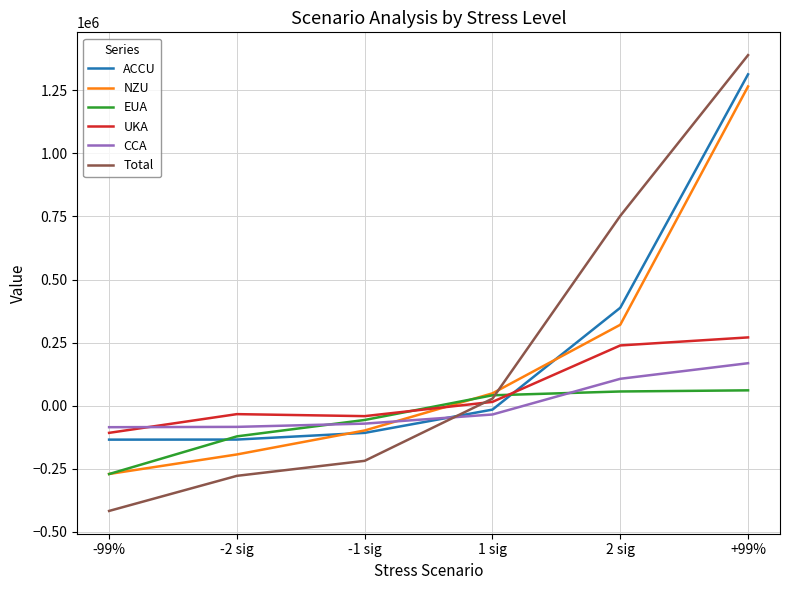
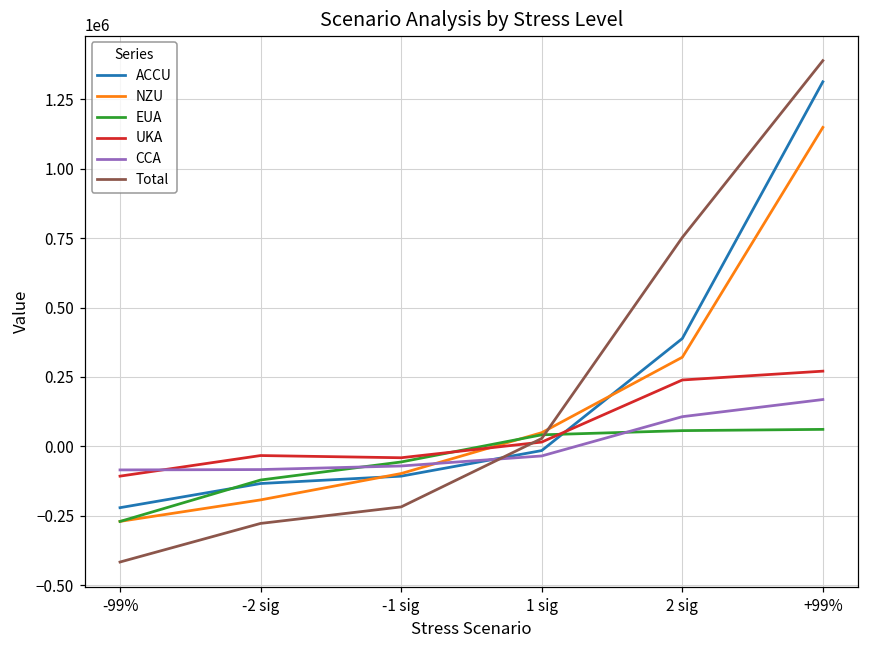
ACCU, -99%: -130000 -> -220000
NZU, +99%: 1270000 -> 1150000
